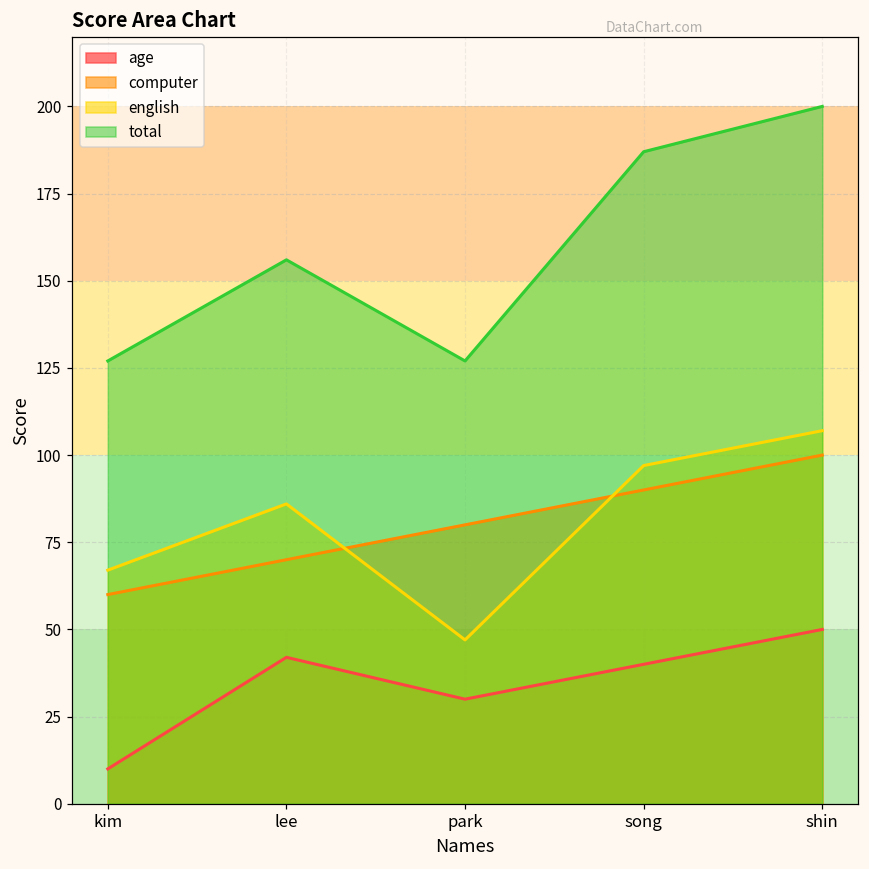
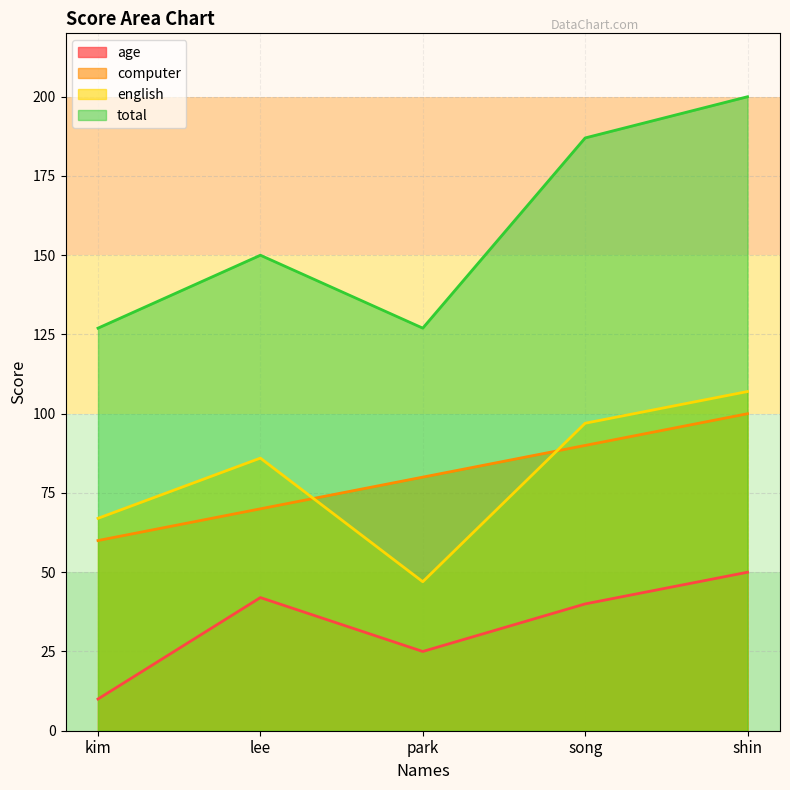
total, lee: 156 -> 150
age, park: 30 -> 25
